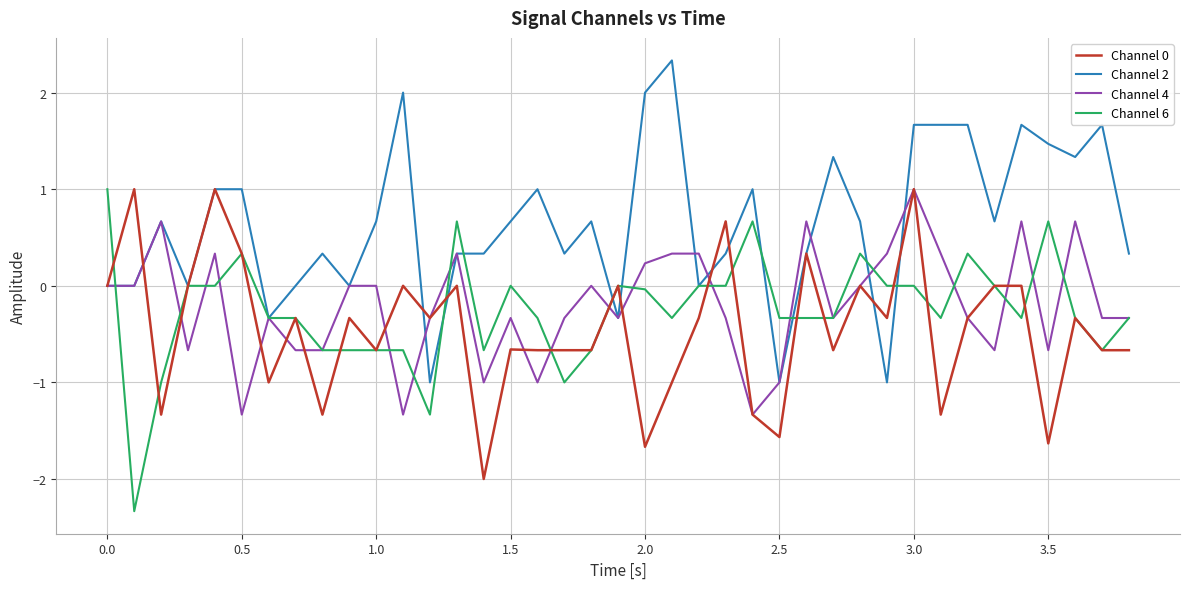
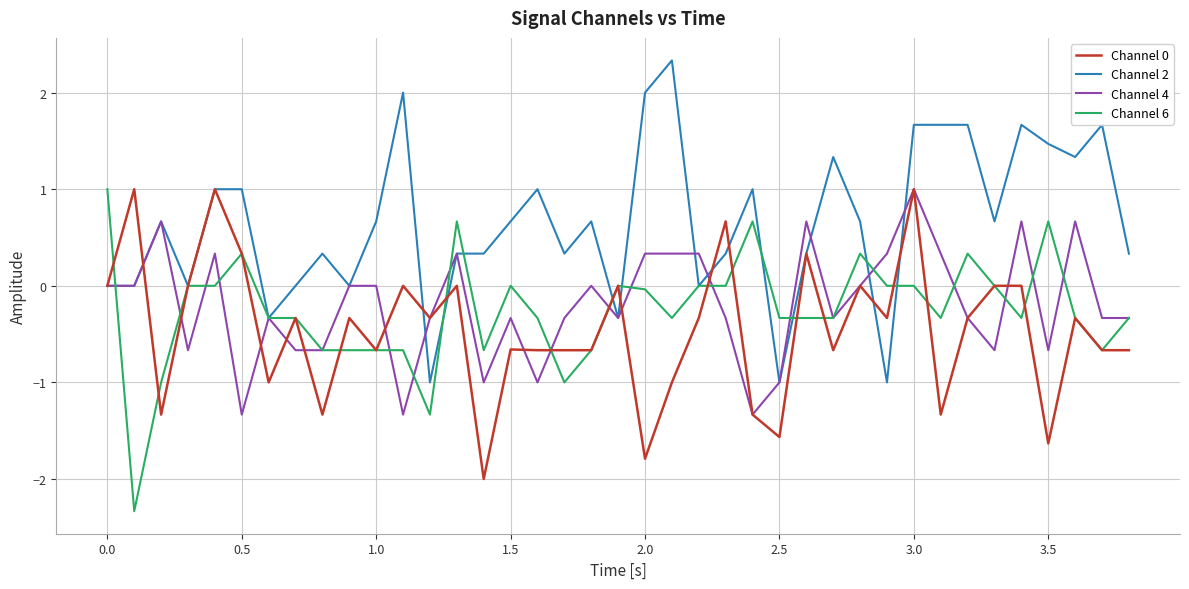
Channel 0, 2.0: -1.7 -> -1.8
Channel 4, 2.0: 0.2 -> 0.3
